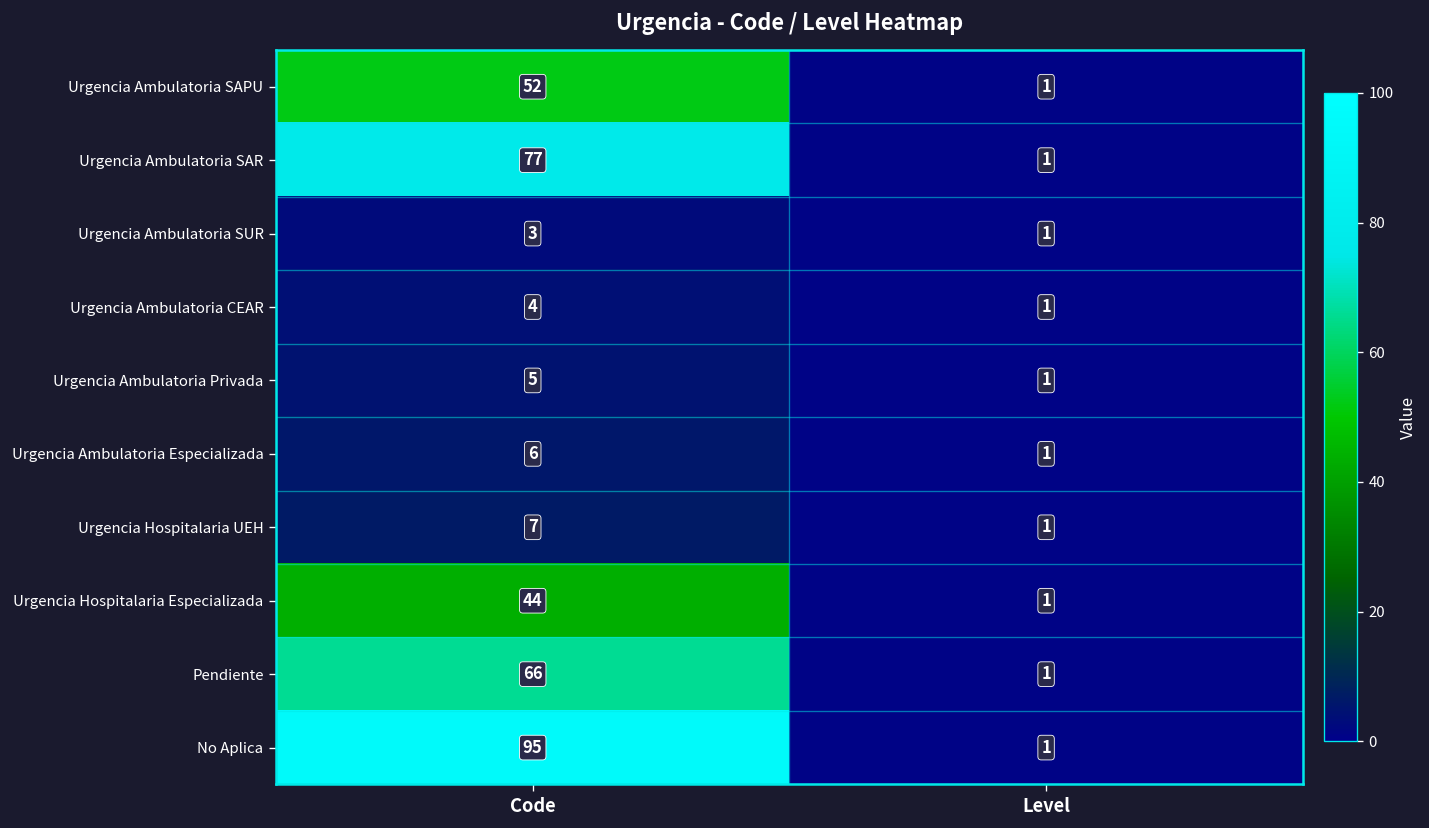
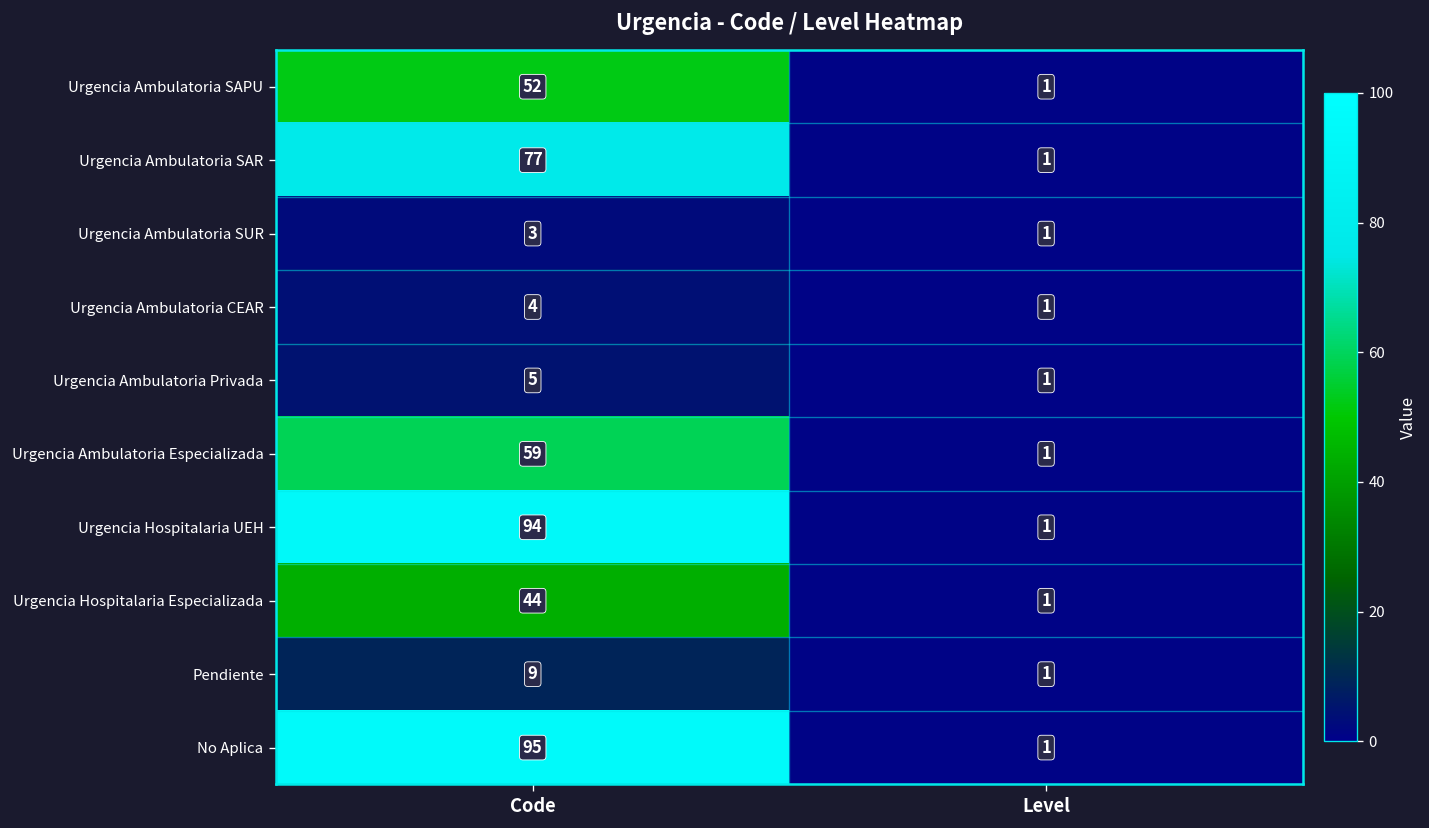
Urgencia Ambulatoria Especializada, Code: 6 -> 59
Urgencia Hospitalaria UEH, Code: 7 -> 94
Pendiente, Code: 66 -> 9
